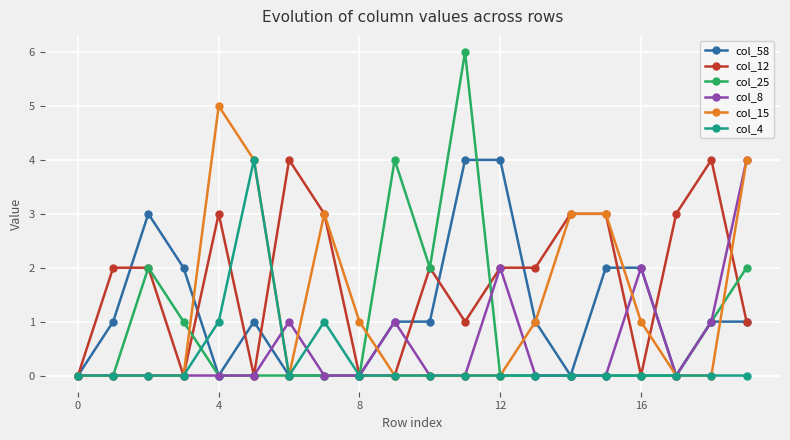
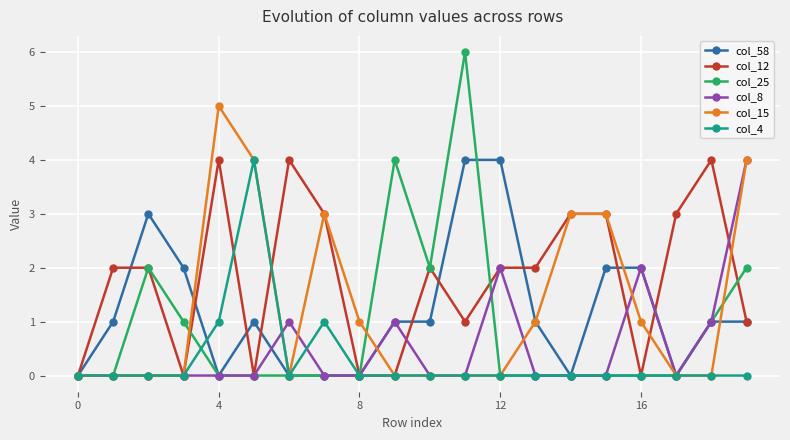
col_12, 4: 3 -> 4
